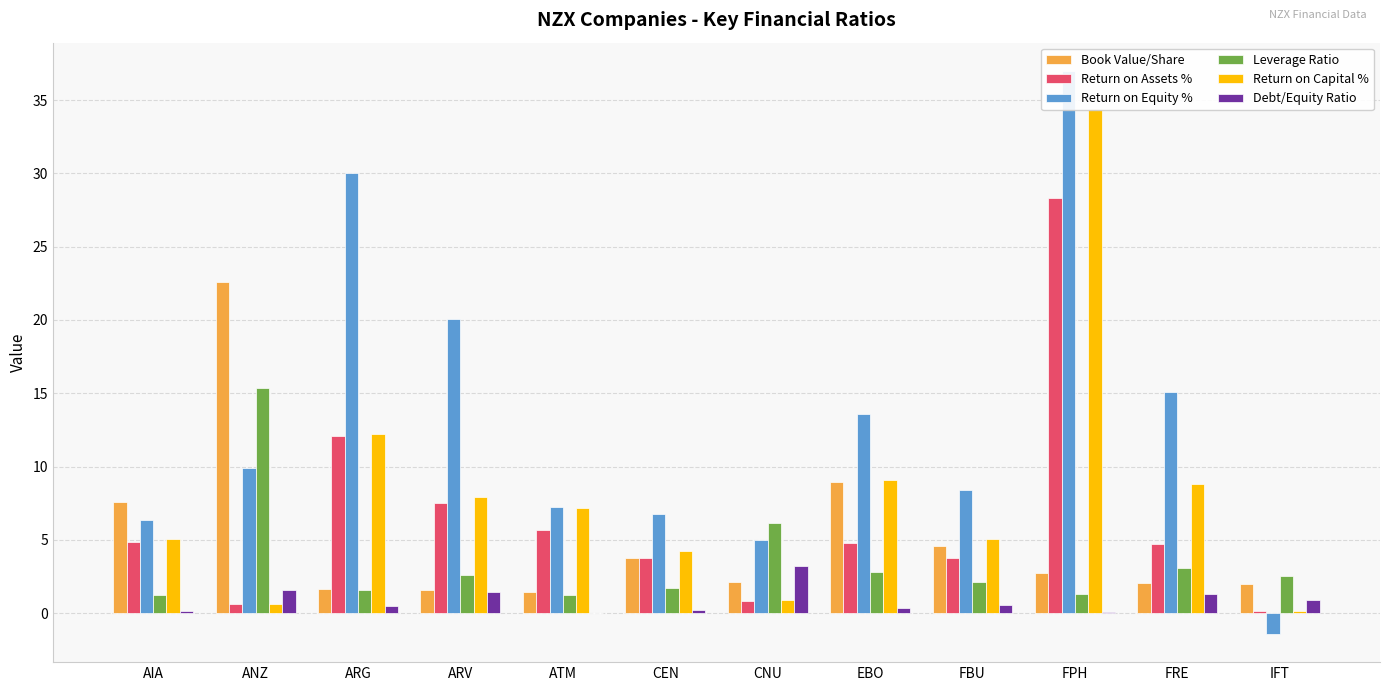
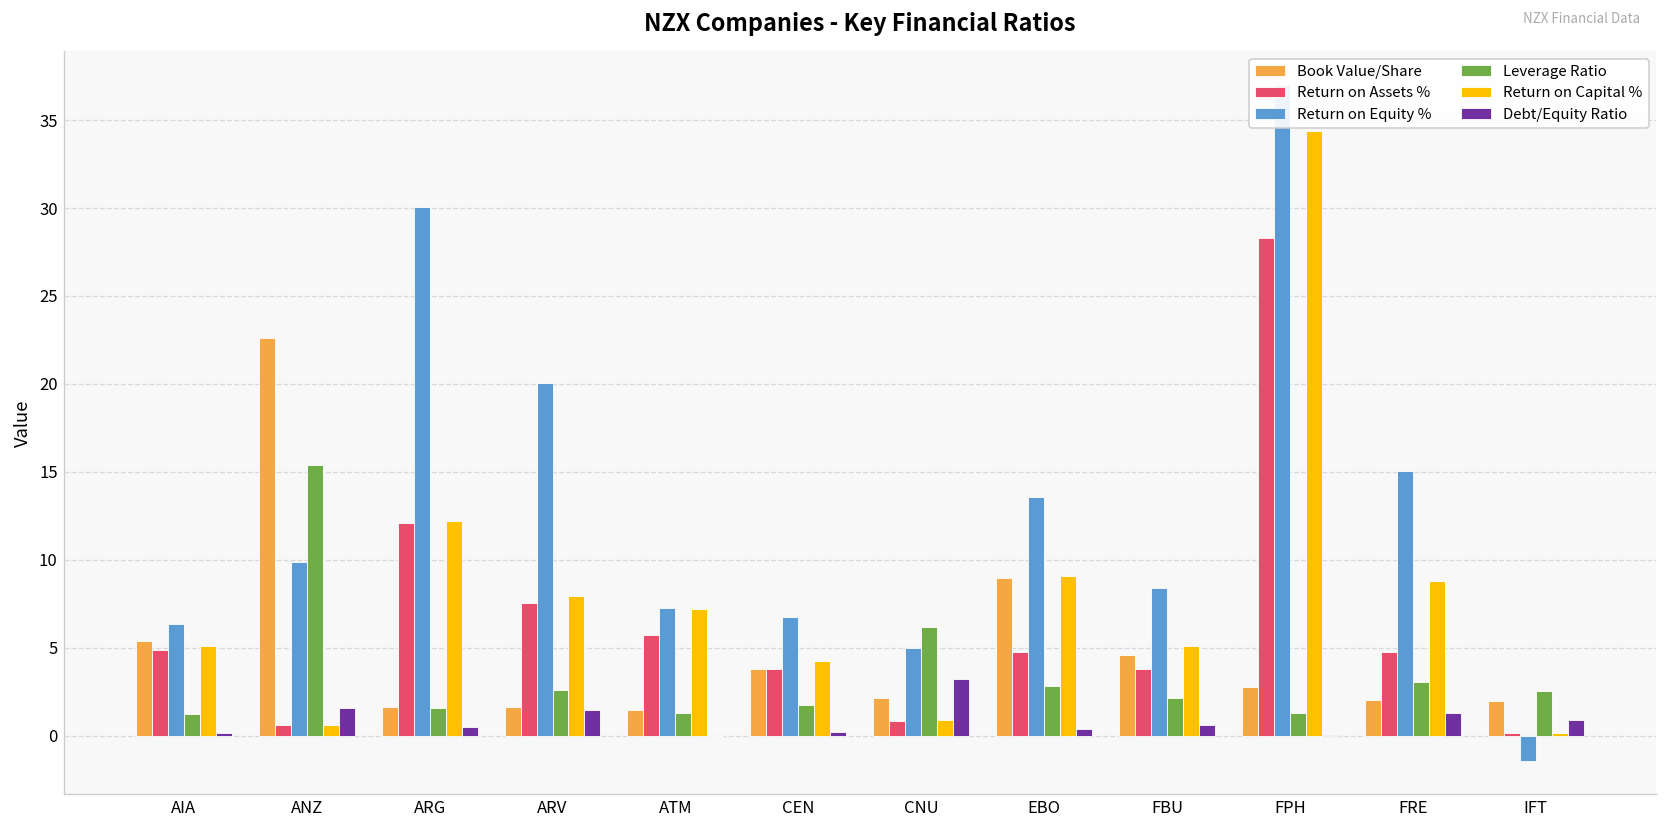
Book Value/Share, AIA: 7.6 -> 5.4
